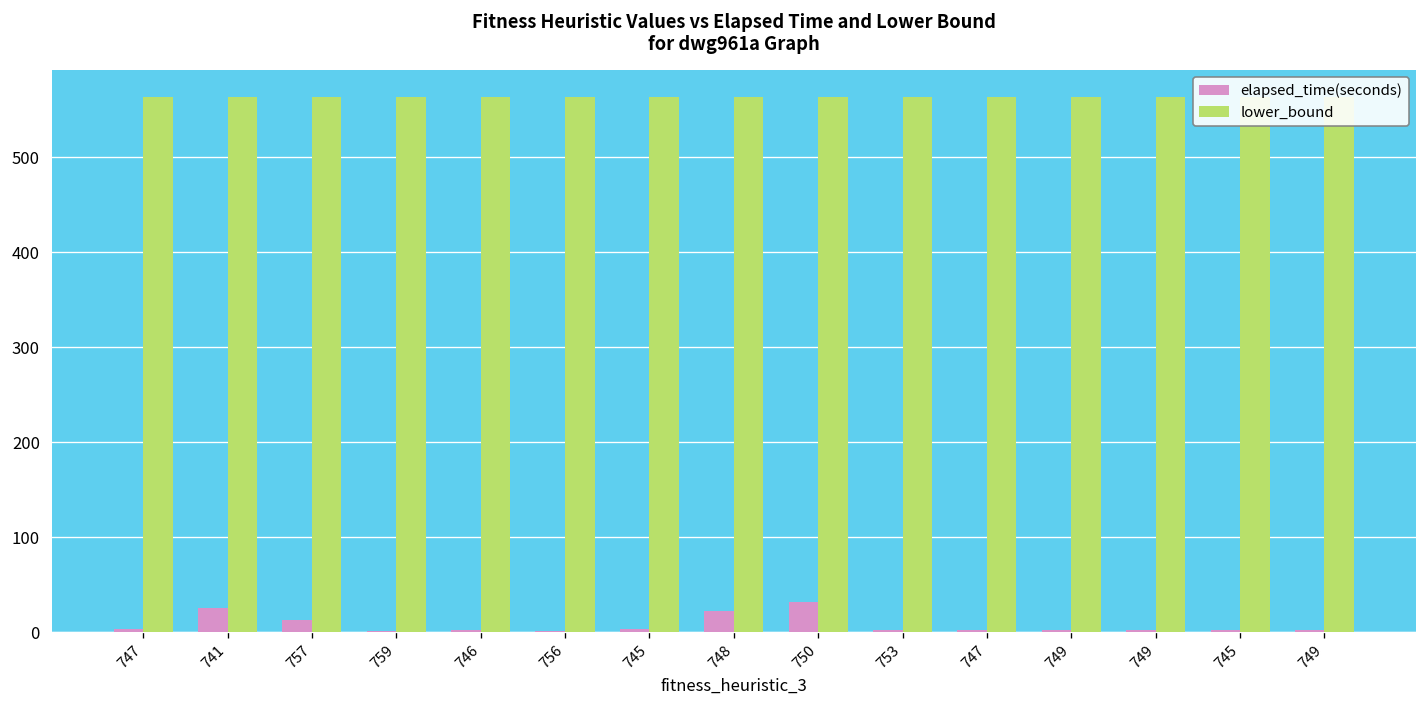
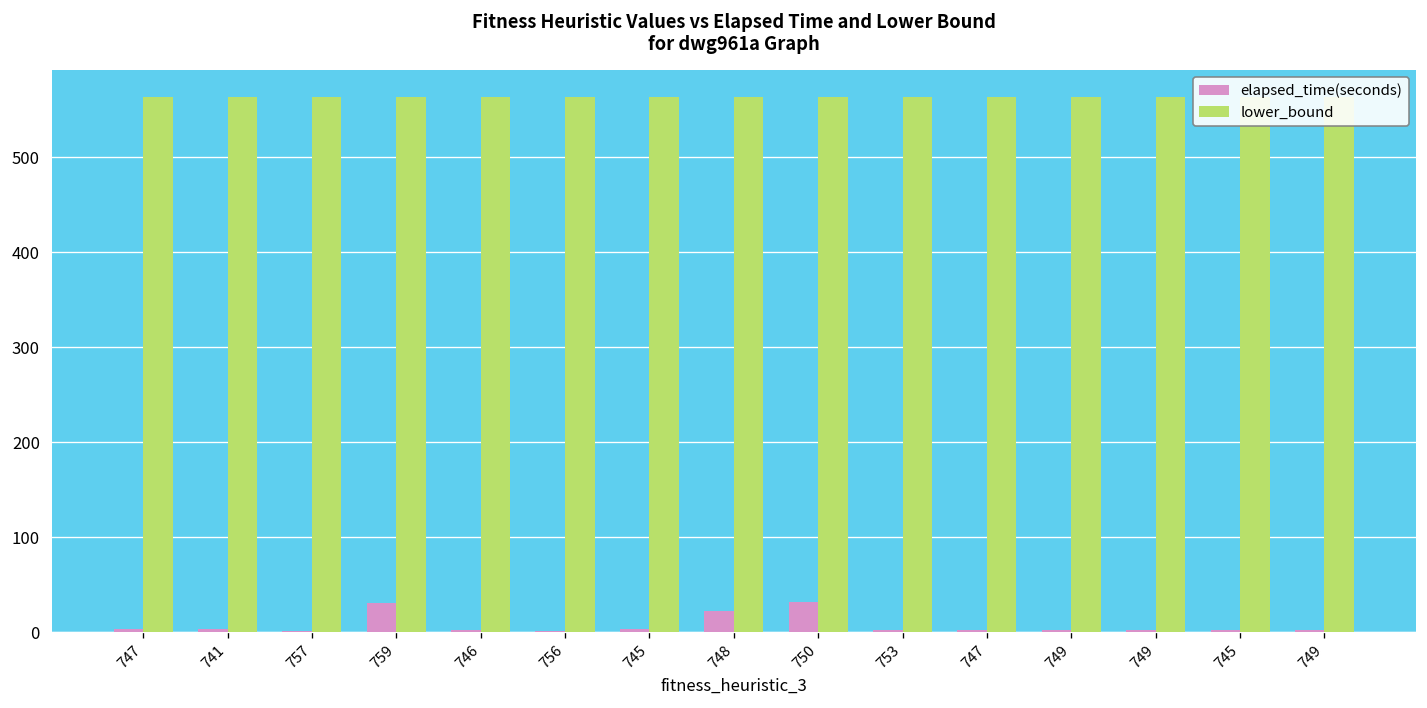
elapsed_time(seconds), 741: 30 -> 0
elapsed_time(seconds), 757: 10 -> 0
elapsed_time(seconds), 759: 0 -> 30
